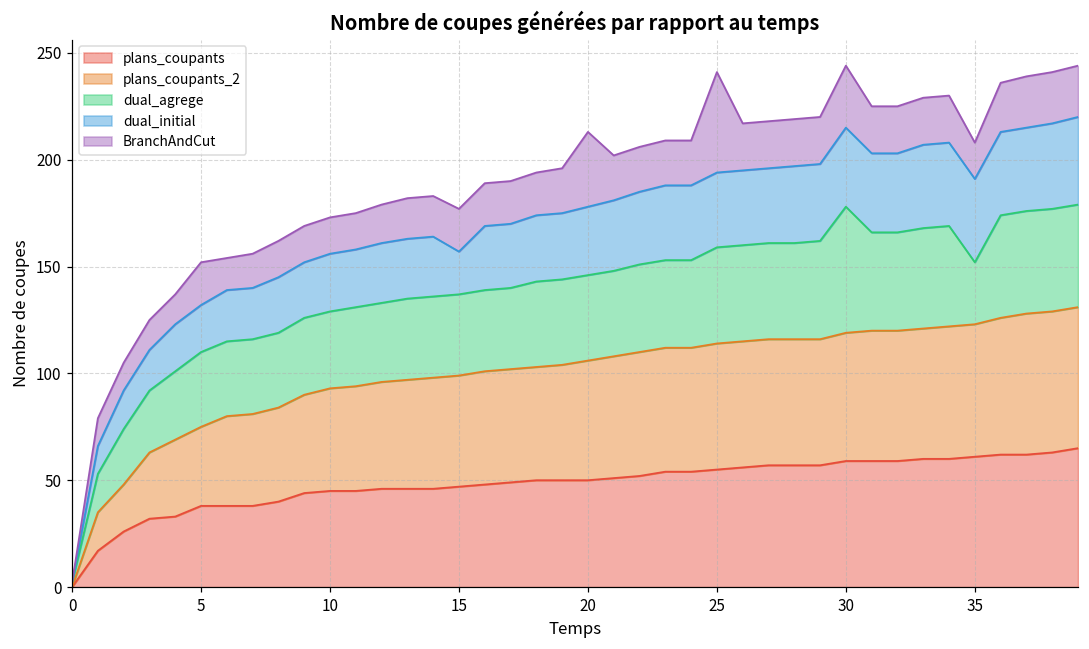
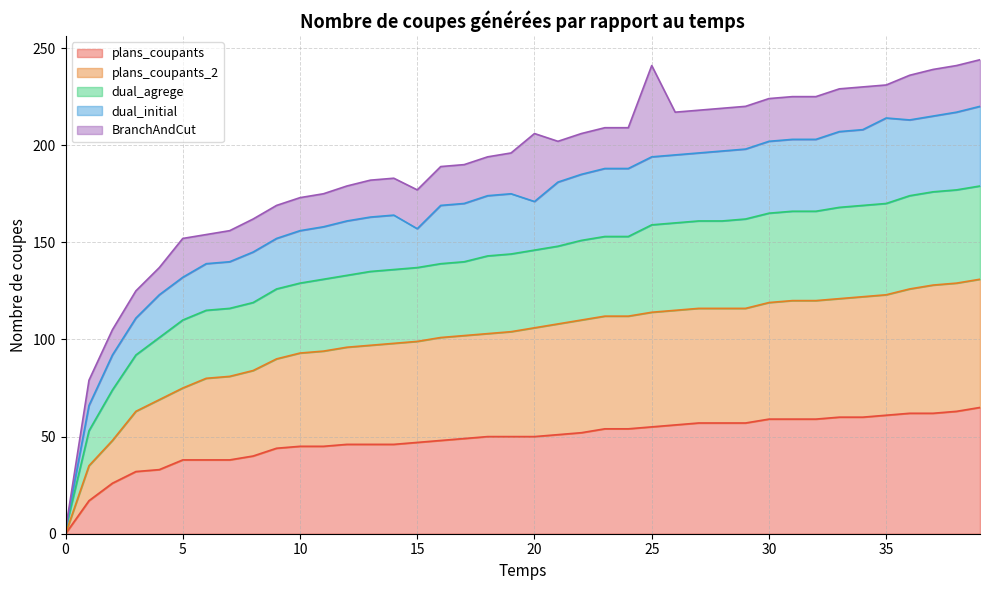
dual_initial, 20: 32 -> 25
dual_agrege, 30: 59 -> 46
BranchAndCut, 30: 29 -> 22
dual_agrege, 35: 29 -> 47
dual_initial, 35: 39 -> 44
